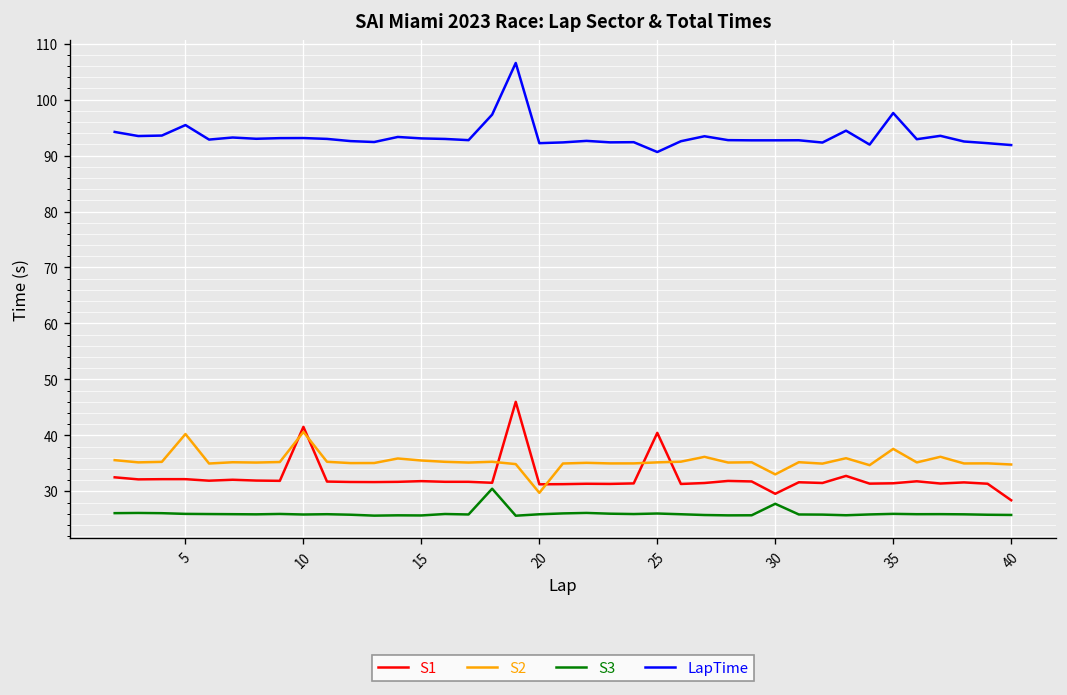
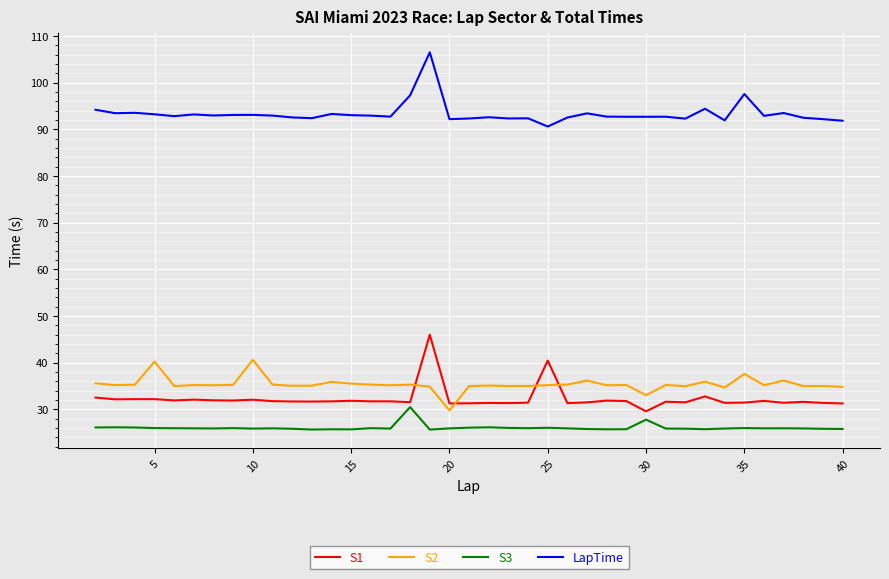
LapTime, 5: 95 -> 93
S1, 10: 42 -> 32
S1, 40: 28 -> 31
